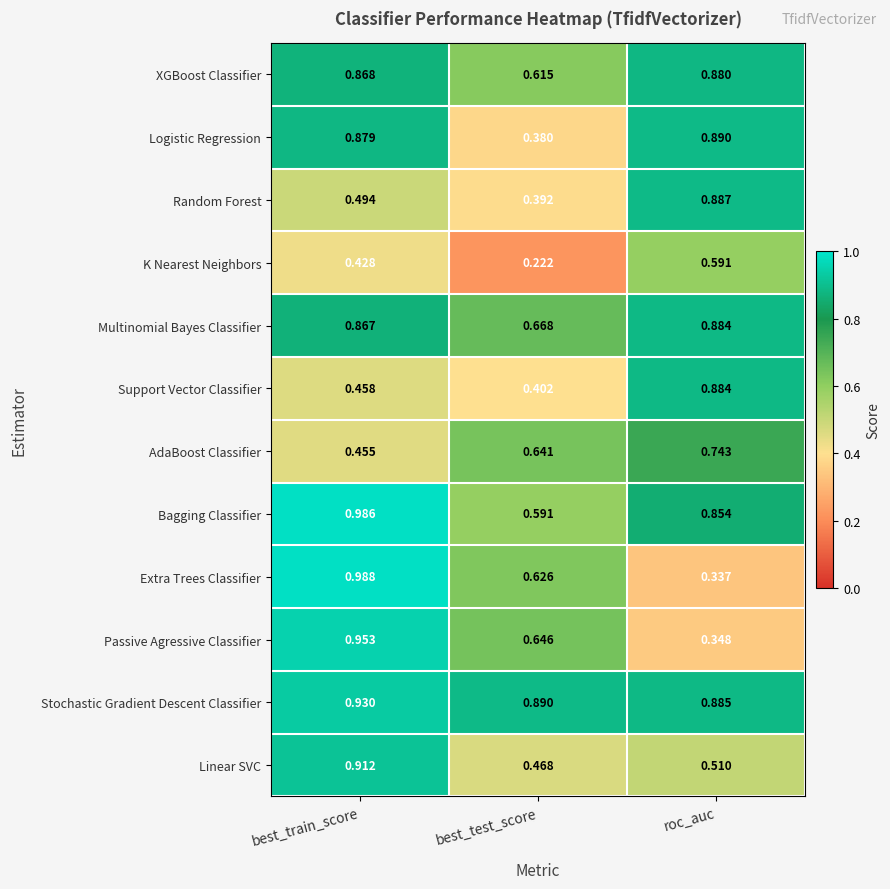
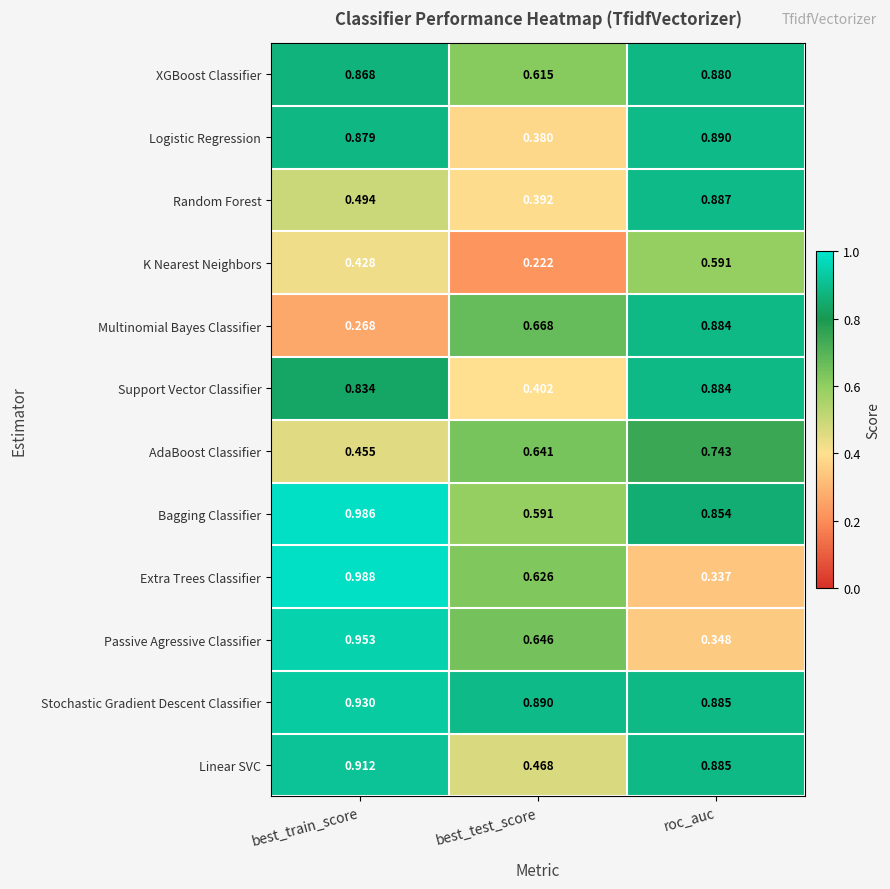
Multinomial Bayes Classifier, best_train_score: 0.867 -> 0.268
Support Vector Classifier, best_train_score: 0.458 -> 0.834
Linear SVC, roc_auc: 0.510 -> 0.885
